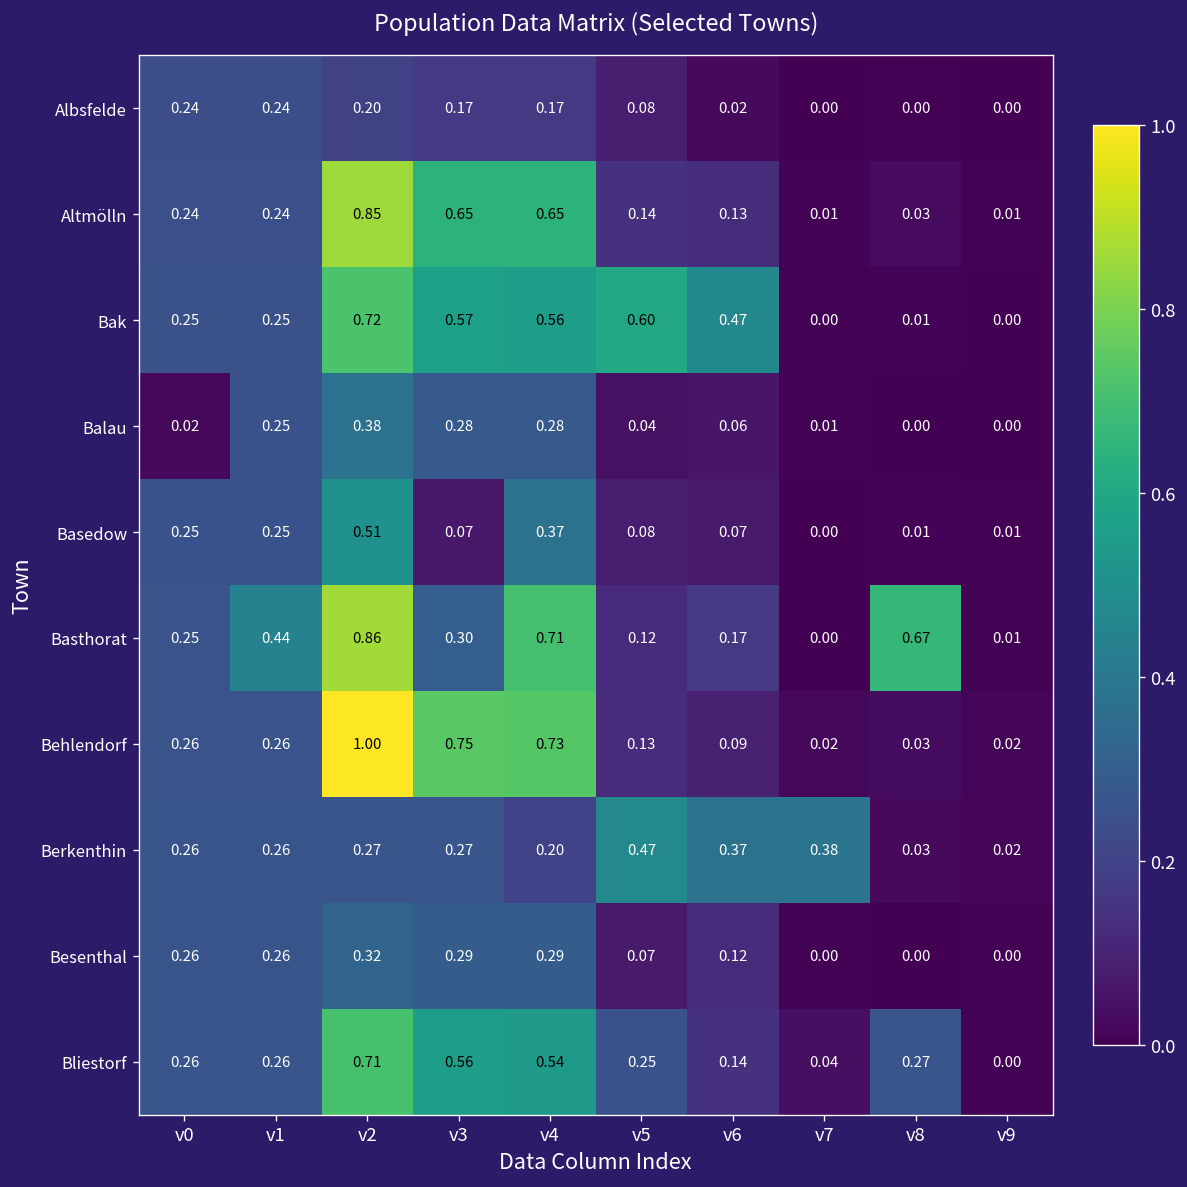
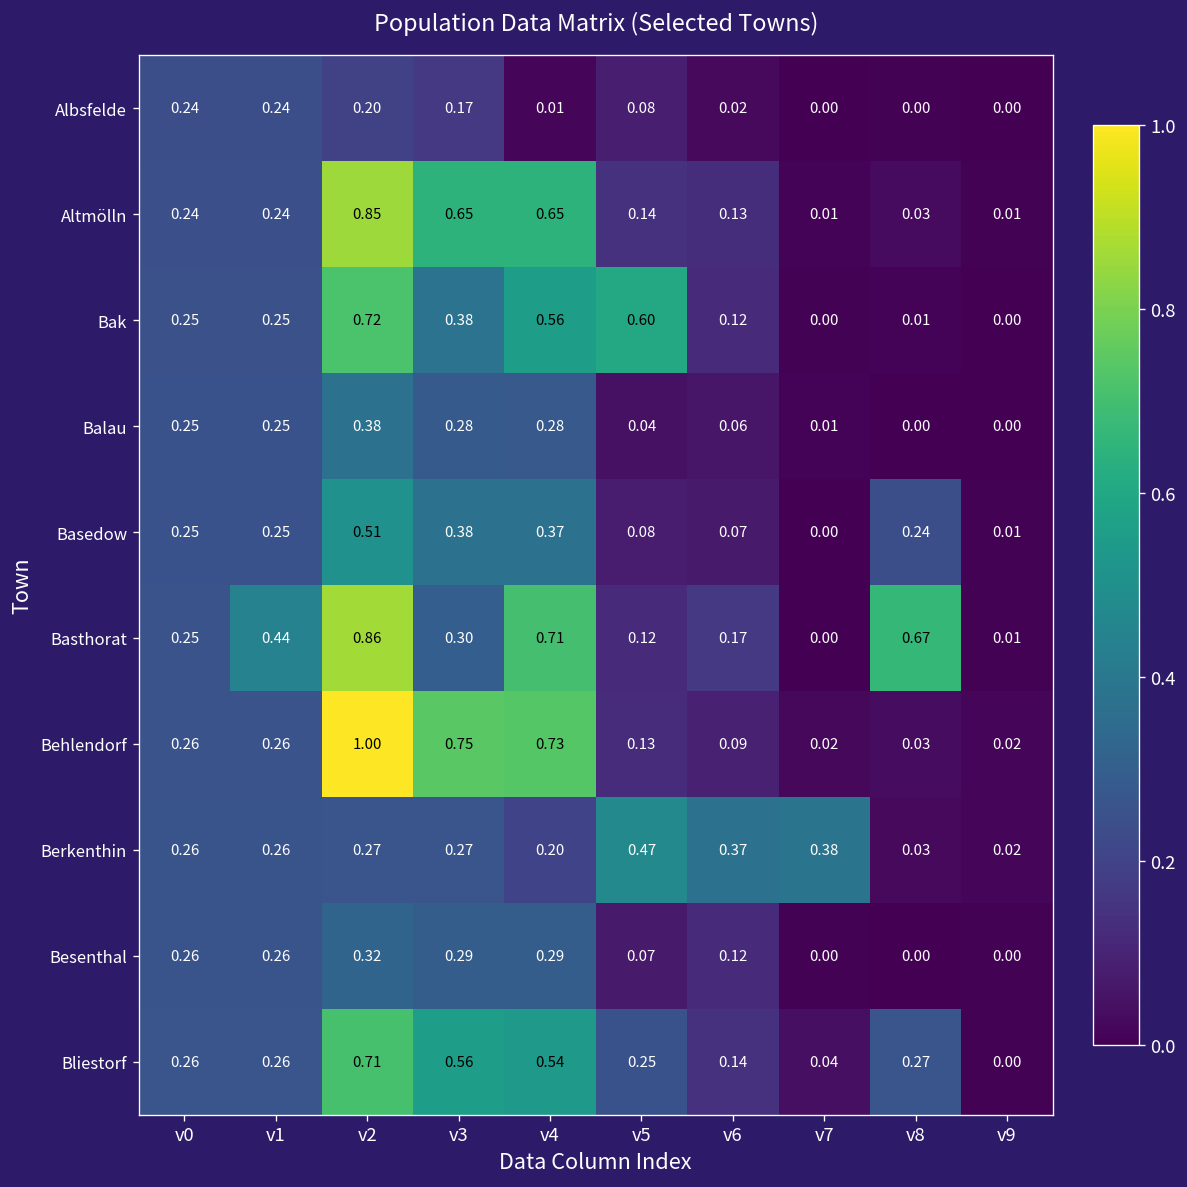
Albsfelde, v4: 0.17 -> 0.01
Bak, v3: 0.57 -> 0.38
Bak, v6: 0.47 -> 0.12
Balau, v0: 0.02 -> 0.25
Basedow, v3: 0.07 -> 0.38
Basedow, v8: 0.01 -> 0.24
